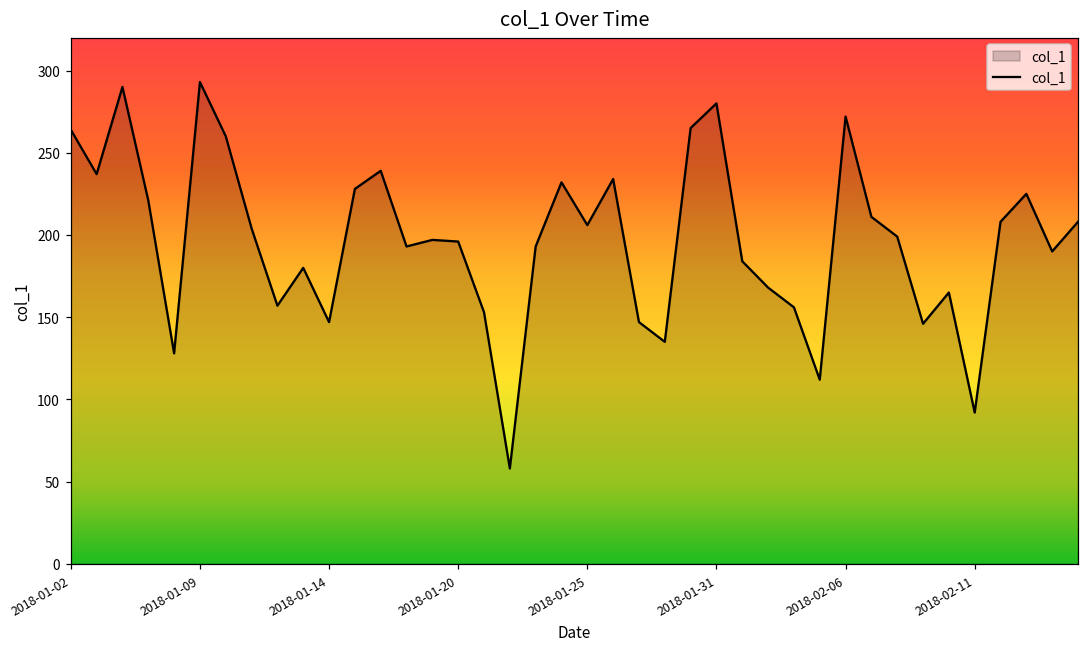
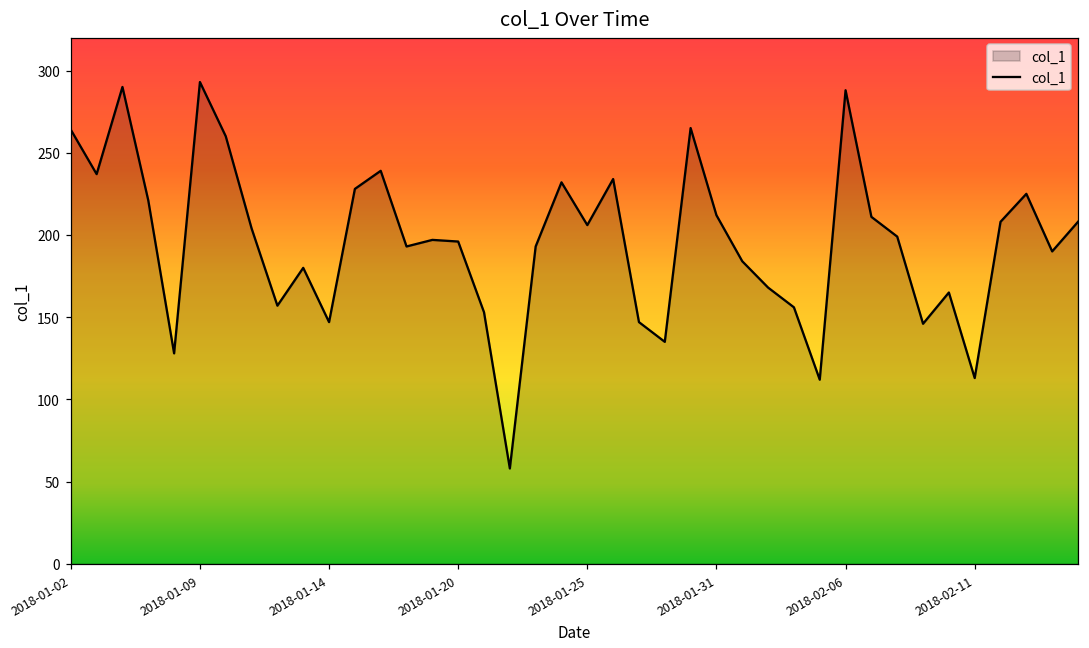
2018-01-31: 280 -> 212
2018-02-06: 272 -> 288
2018-02-11: 92 -> 113
